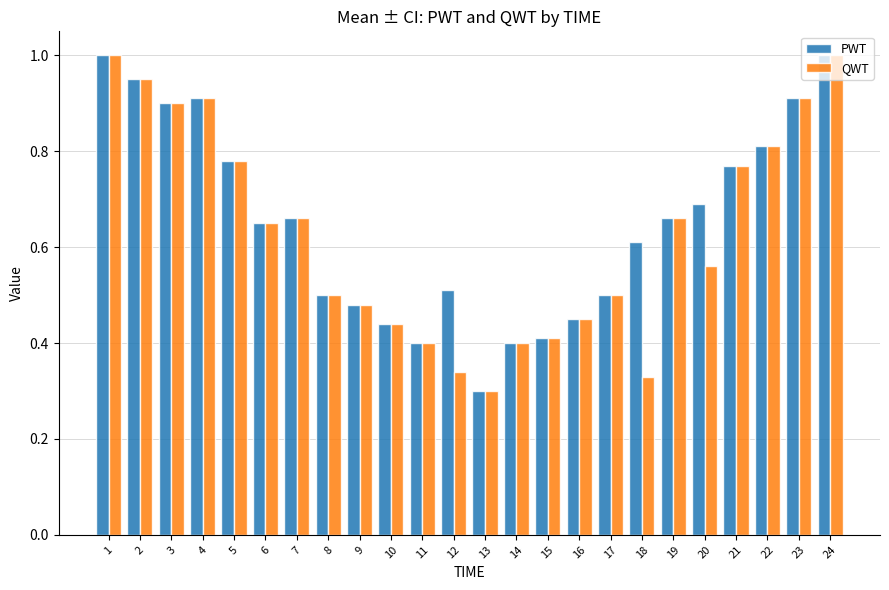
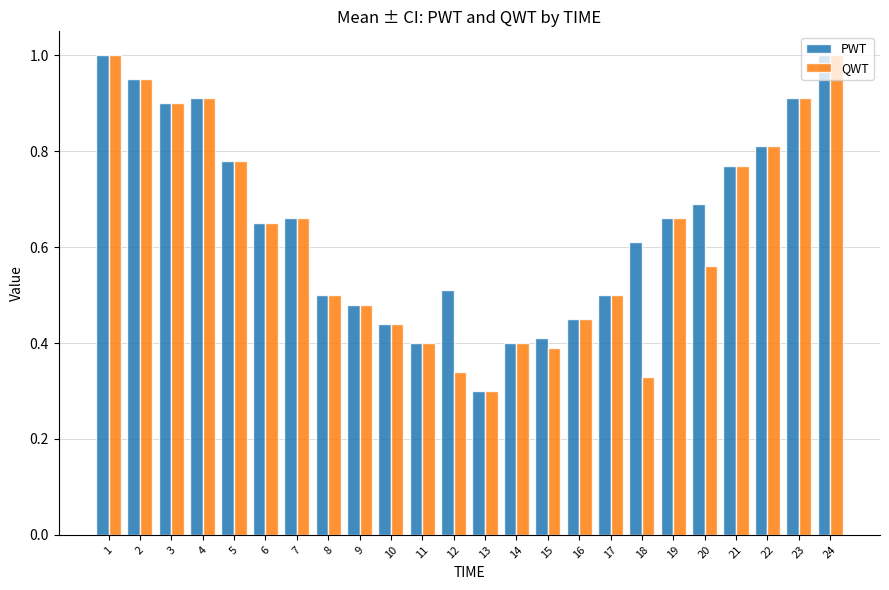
QWT, 15: 0.41 -> 0.39
